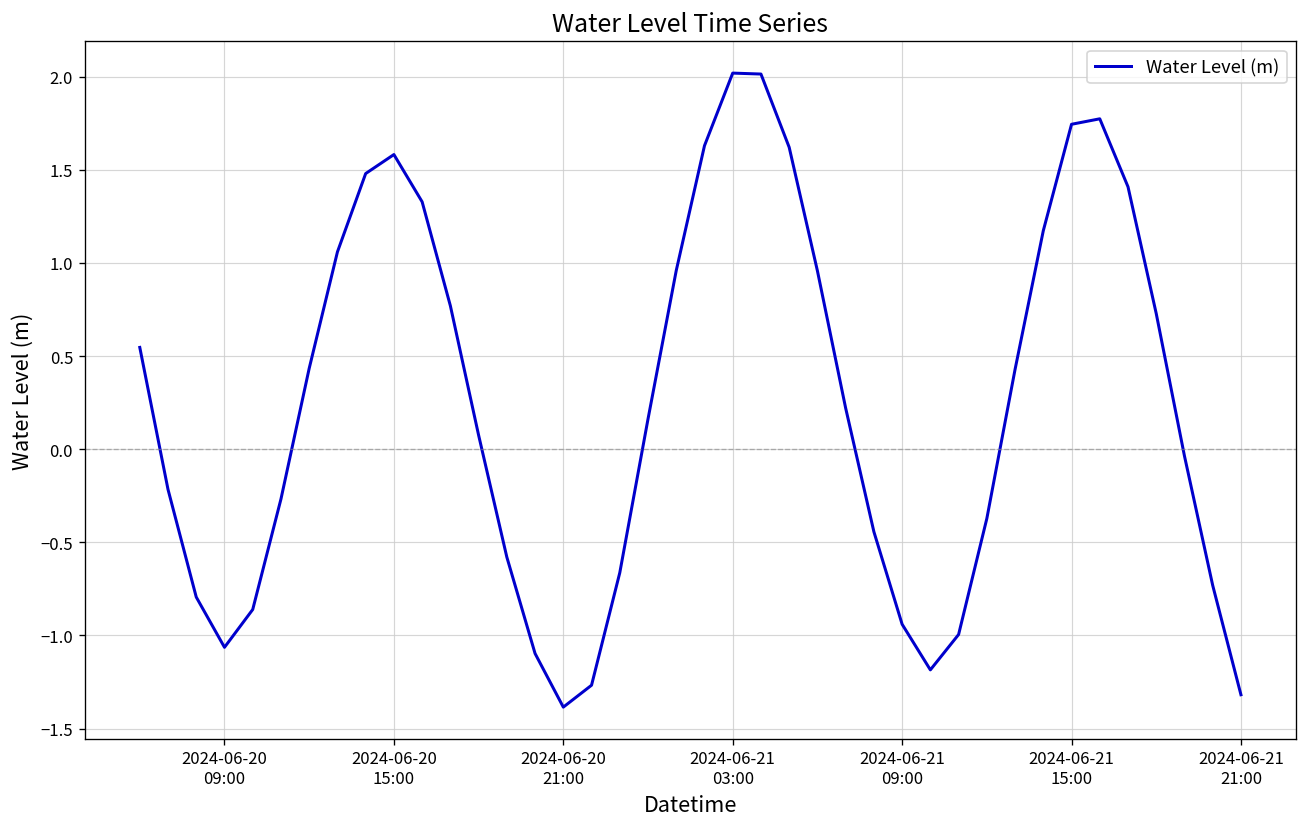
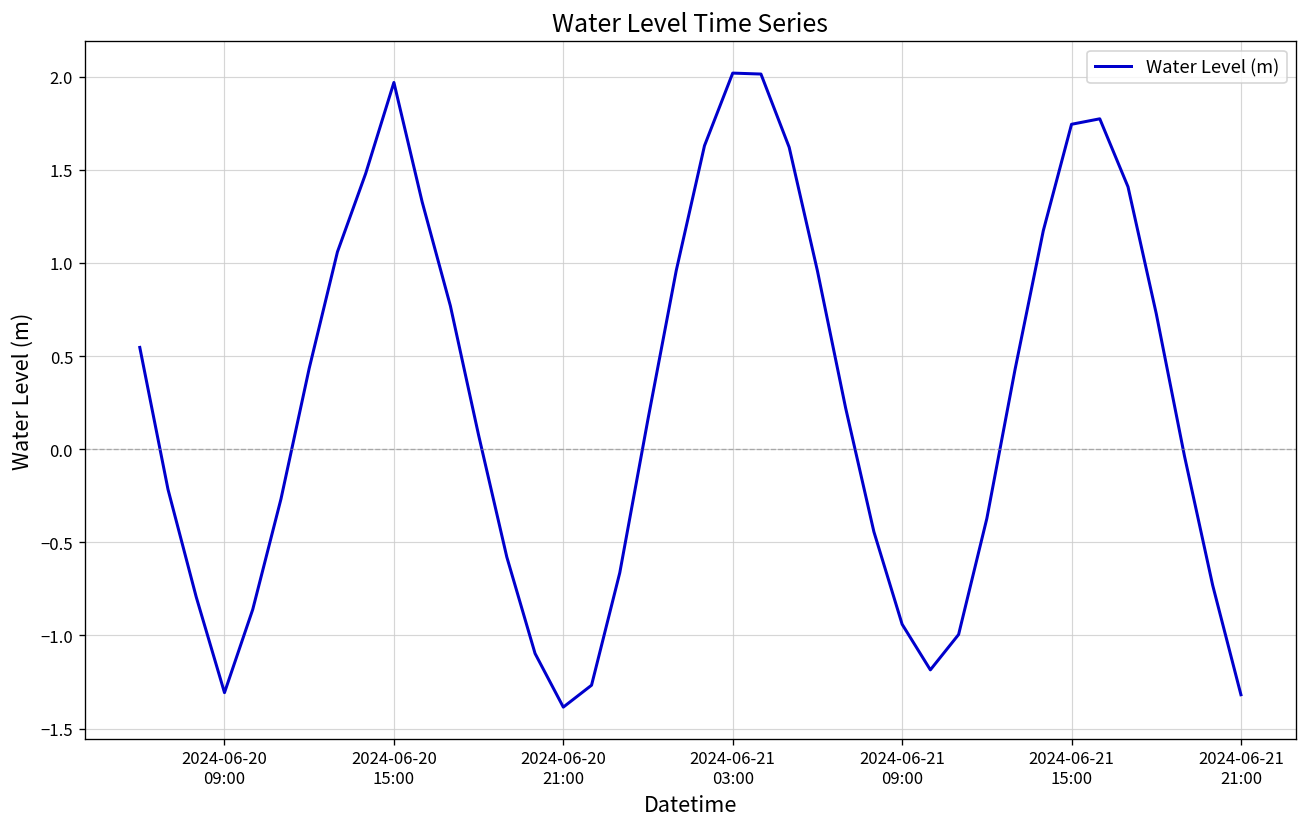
2024-06-20 09:00: -1.06 -> -1.31
2024-06-20 15:00: 1.58 -> 1.97
